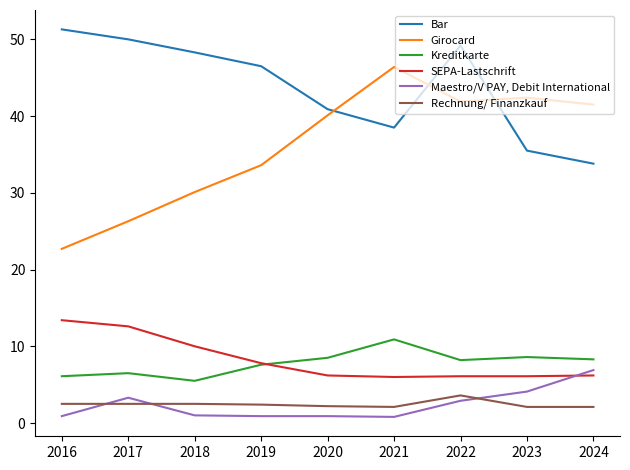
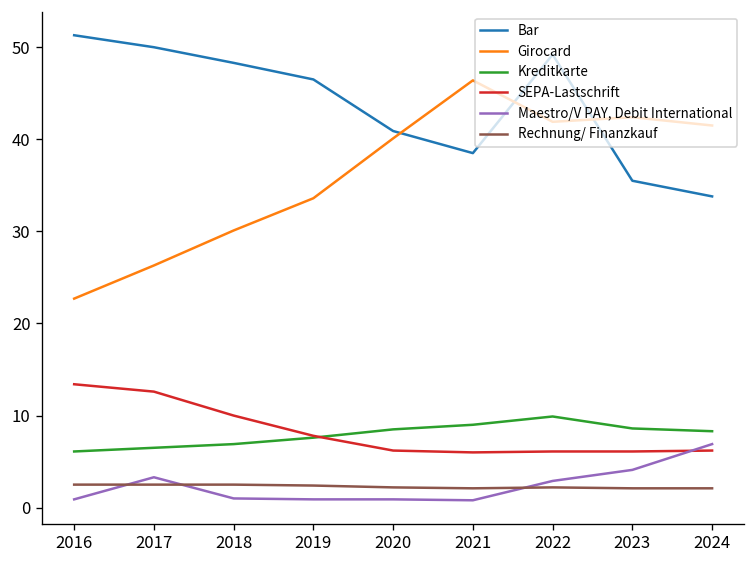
Kreditkarte, 2018: 6 -> 7
Kreditkarte, 2021: 11 -> 9
Kreditkarte, 2022: 8 -> 10
Rechnung/ Finanzkauf, 2022: 4 -> 2
